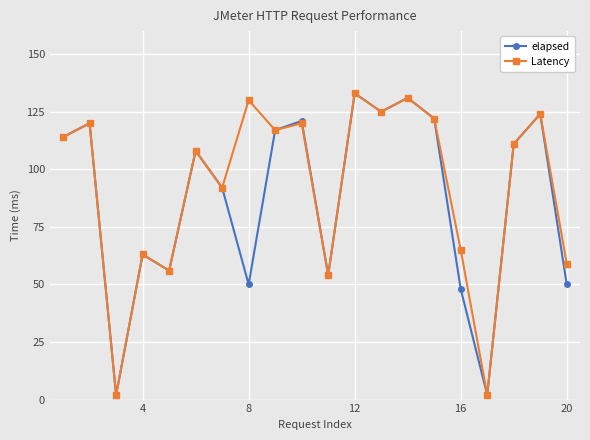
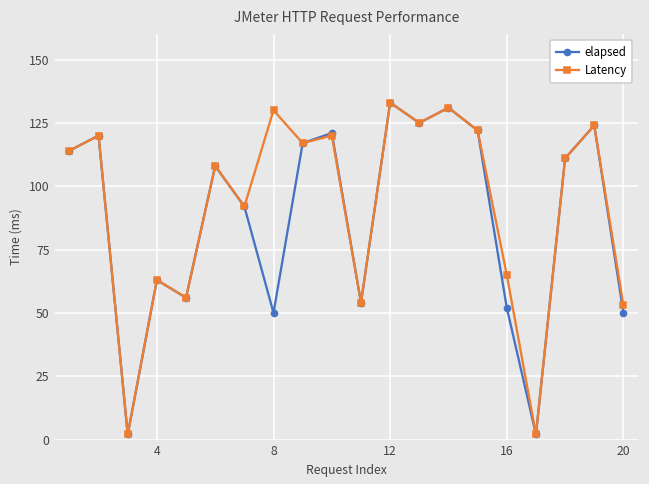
elapsed, 16: 48 -> 52
Latency, 20: 59 -> 53
